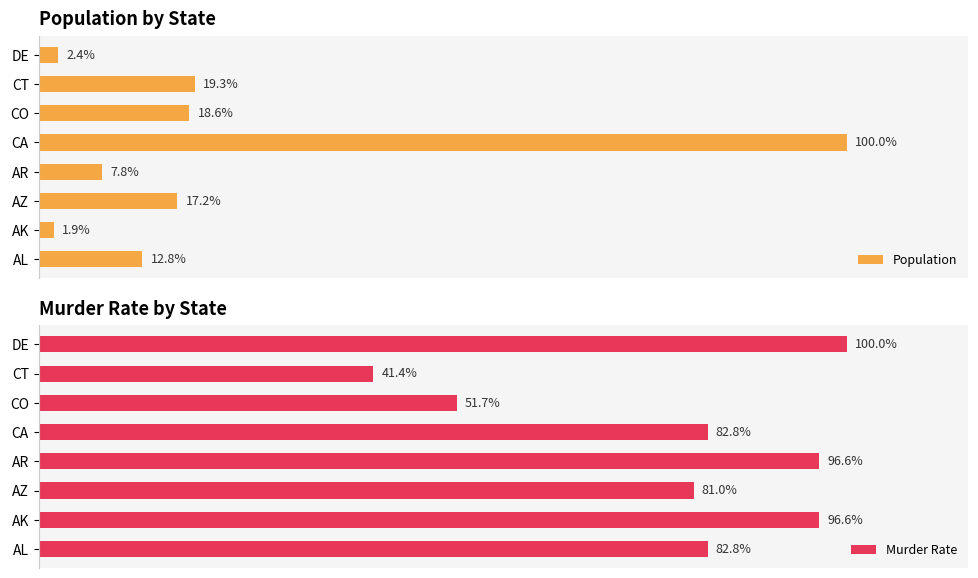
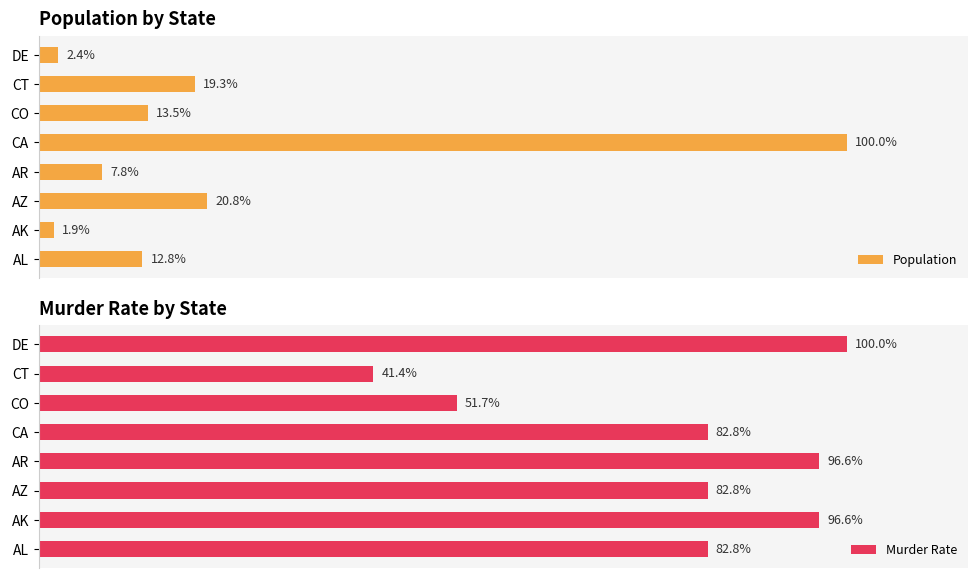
Population by State, CO: 18.6% -> 13.5%
Population by State, AZ: 17.2% -> 20.8%
Murder Rate by State, AZ: 81.0% -> 82.8%
